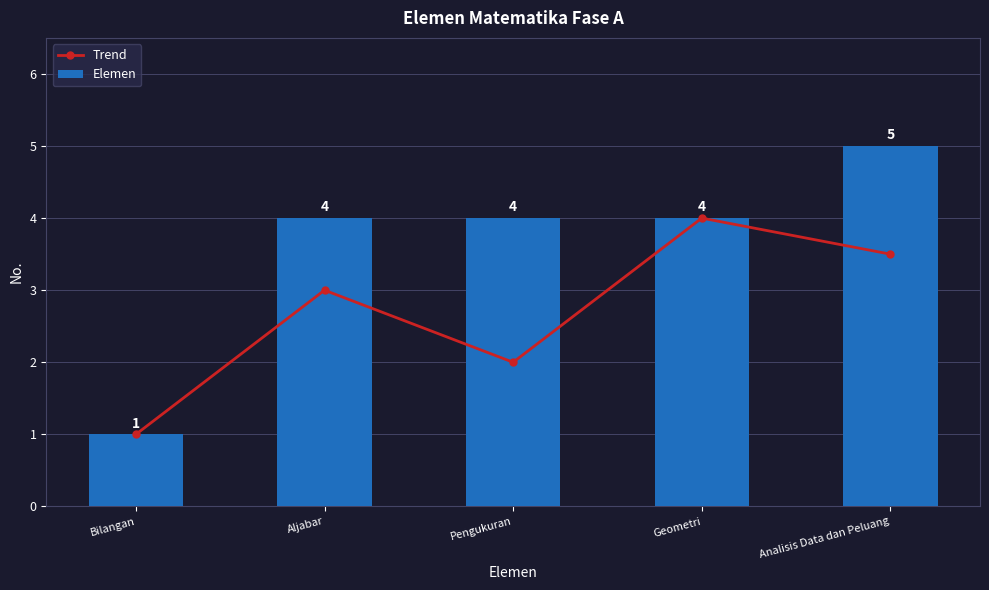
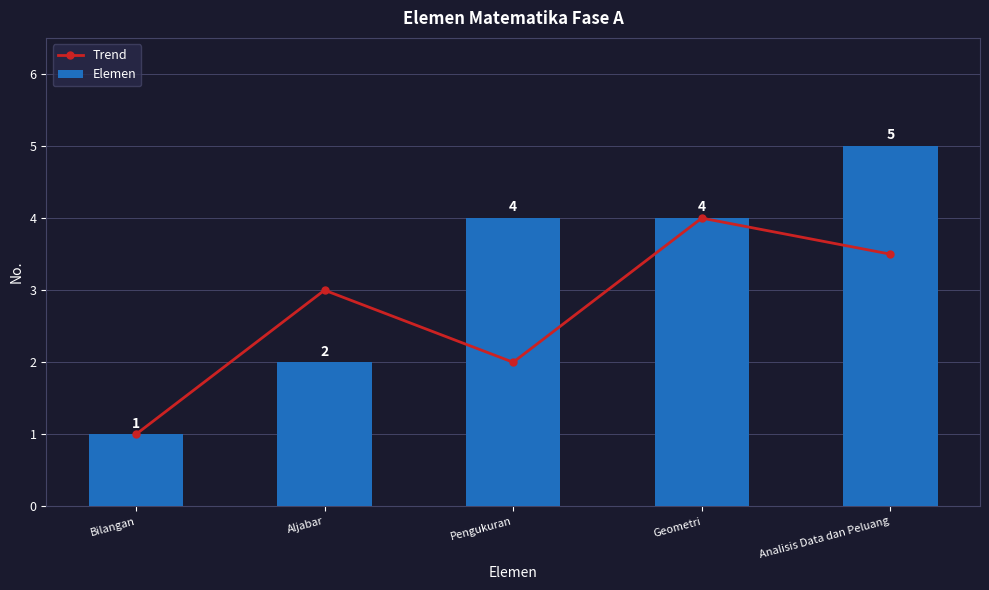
Elemen, Aljabar: 4 -> 2
